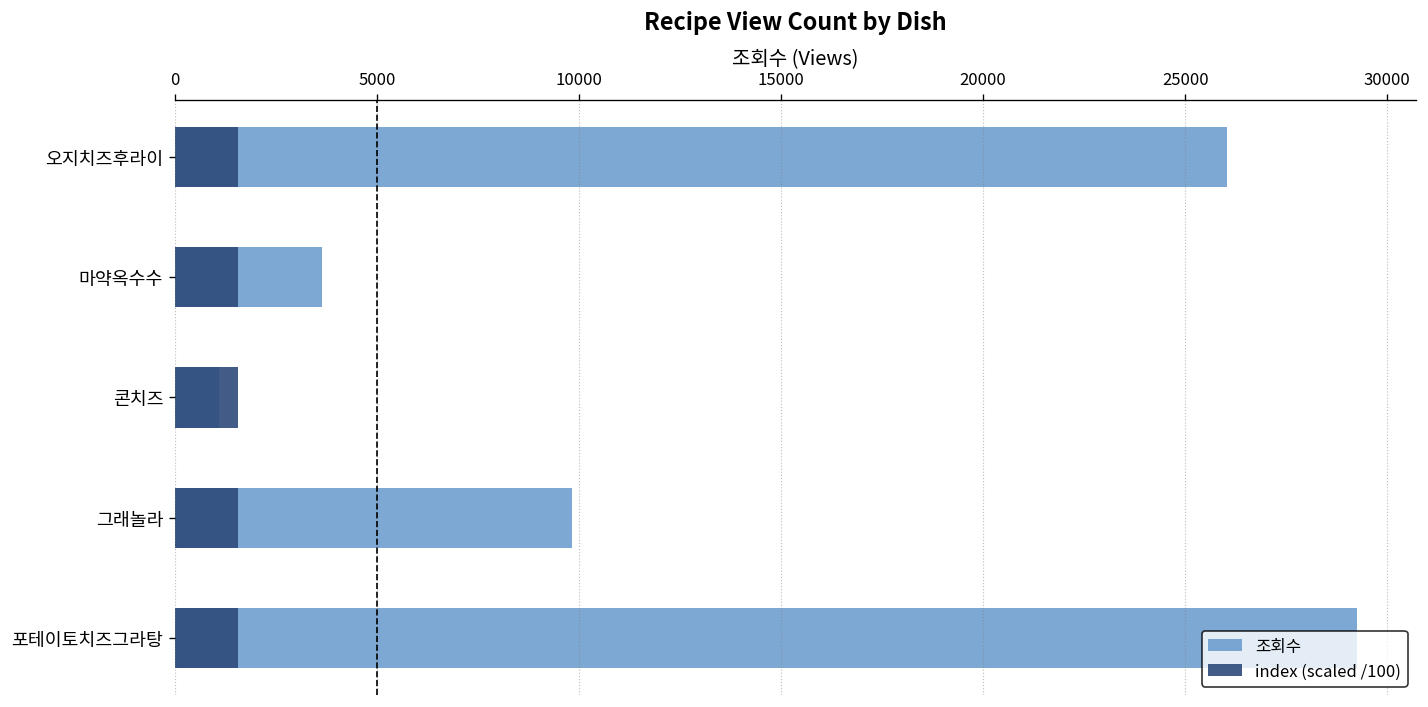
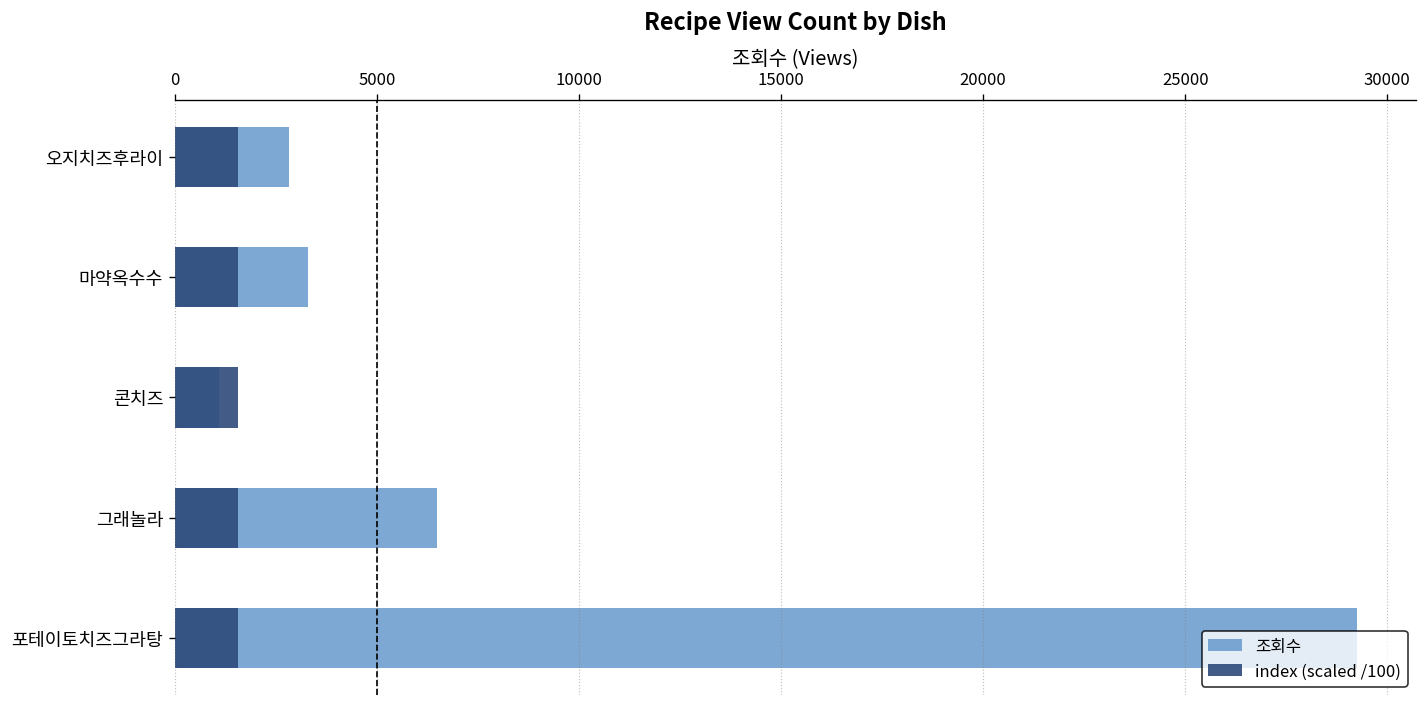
조회수, 오지치즈후라이: 26000 -> 2800
조회수, 마약옥수수: 3700 -> 3300
조회수, 그래놀라: 9800 -> 6500
